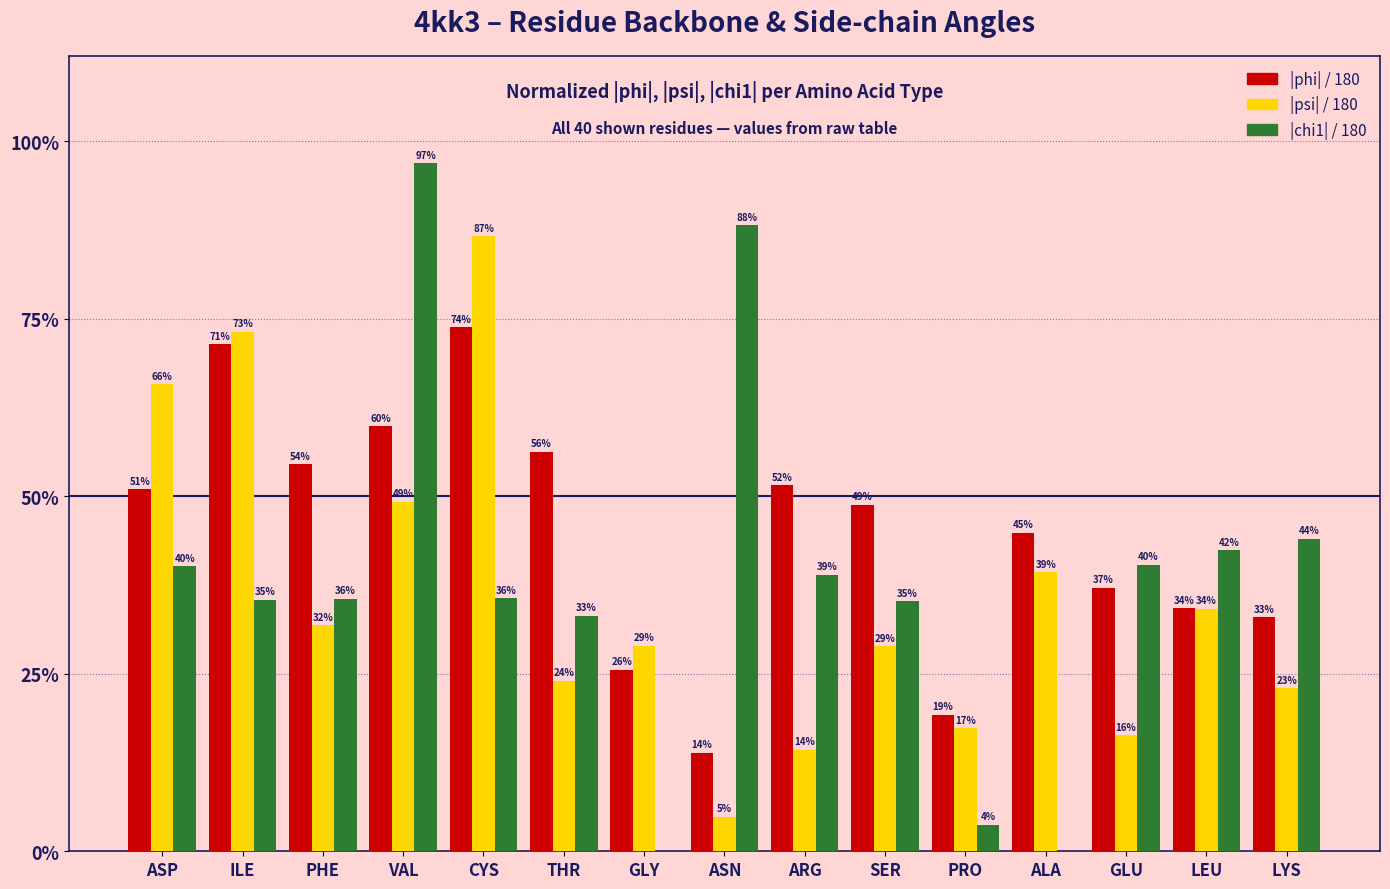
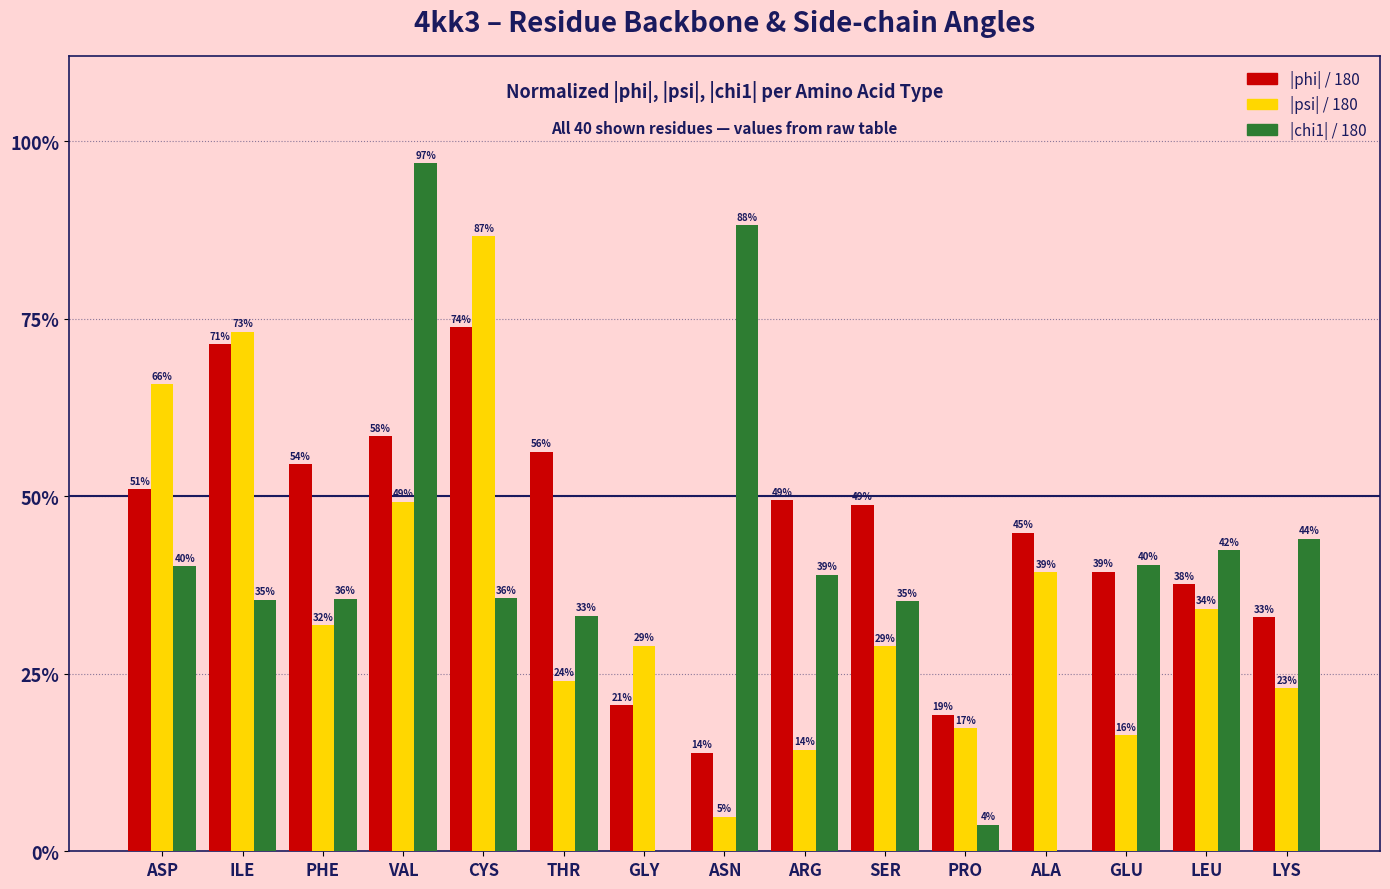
|phi| / 180, VAL: 60% -> 58%
|phi| / 180, GLY: 26% -> 21%
|phi| / 180, ARG: 52% -> 49%
|phi| / 180, GLU: 37% -> 39%
|phi| / 180, LEU: 34% -> 38%
